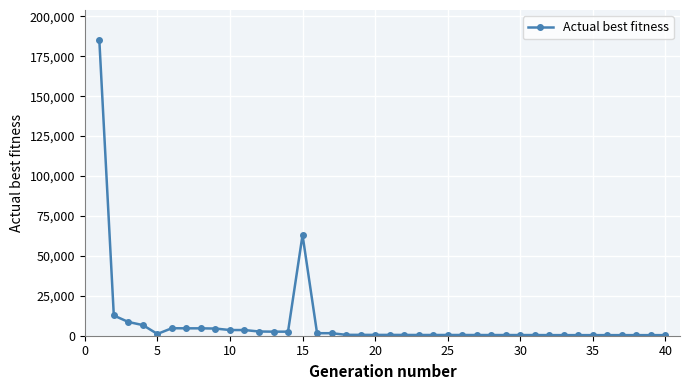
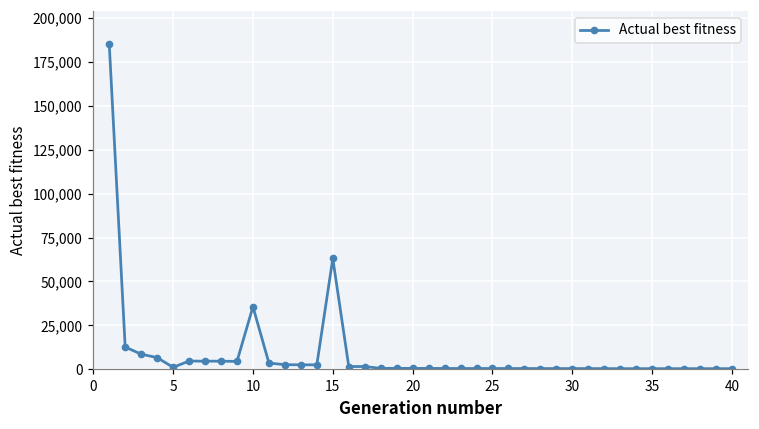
10: 4,000 -> 36,000
